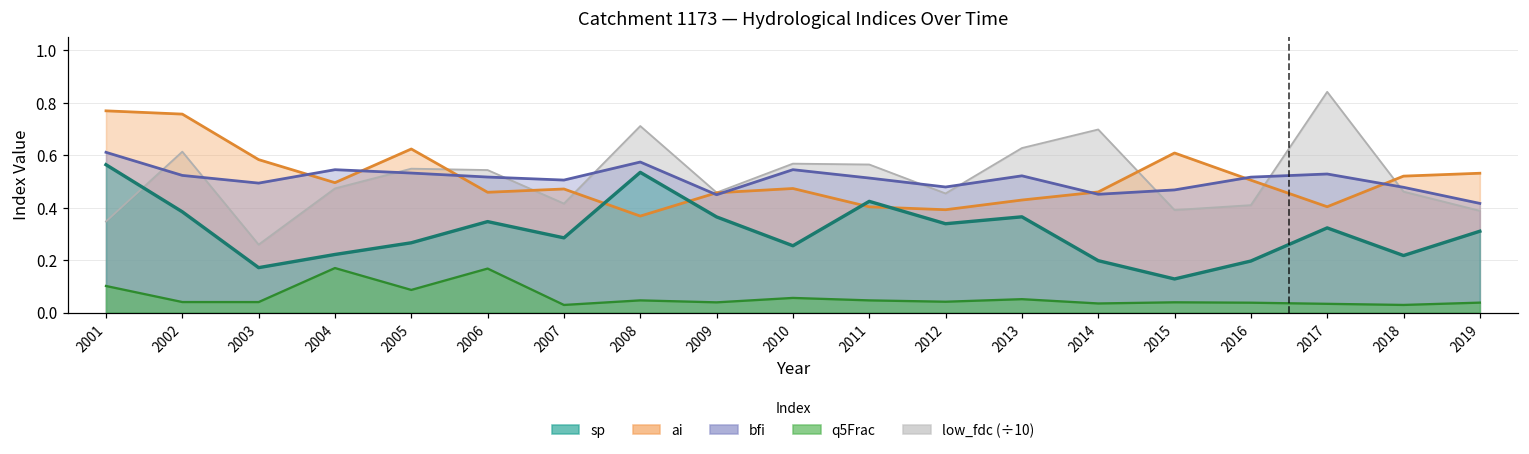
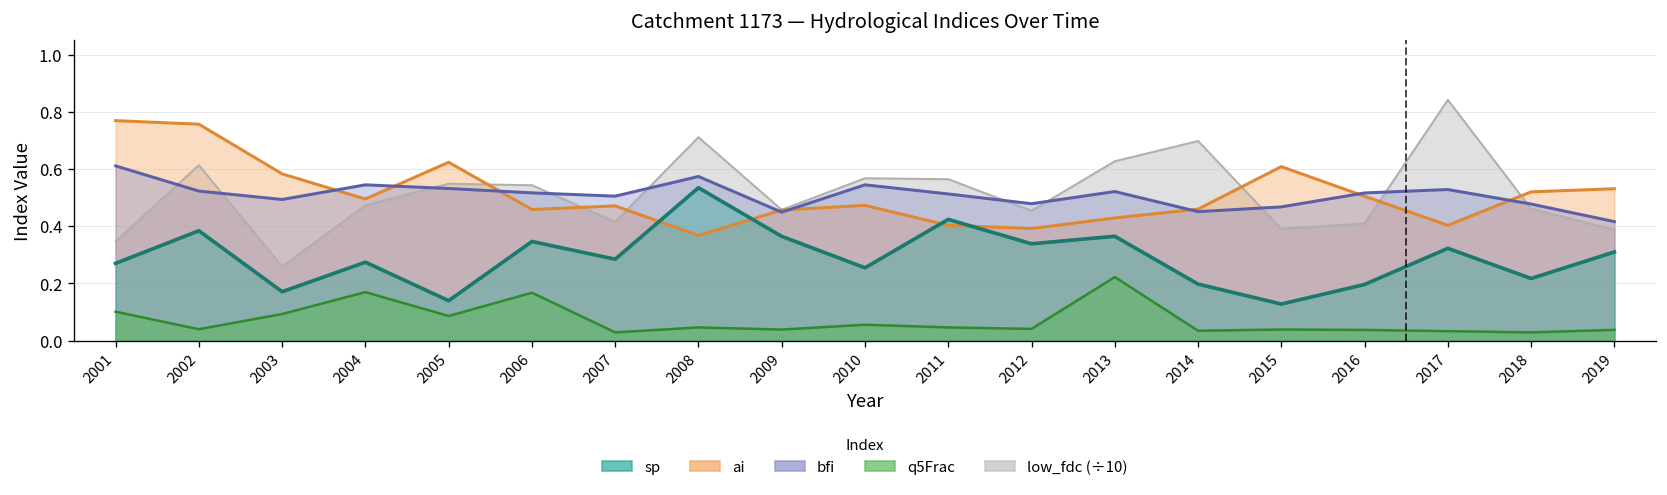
sp, 2001: 0.56 -> 0.27
q5Frac, 2003: 0.04 -> 0.09
sp, 2004: 0.22 -> 0.27
sp, 2005: 0.27 -> 0.14
q5Frac, 2013: 0.05 -> 0.22
